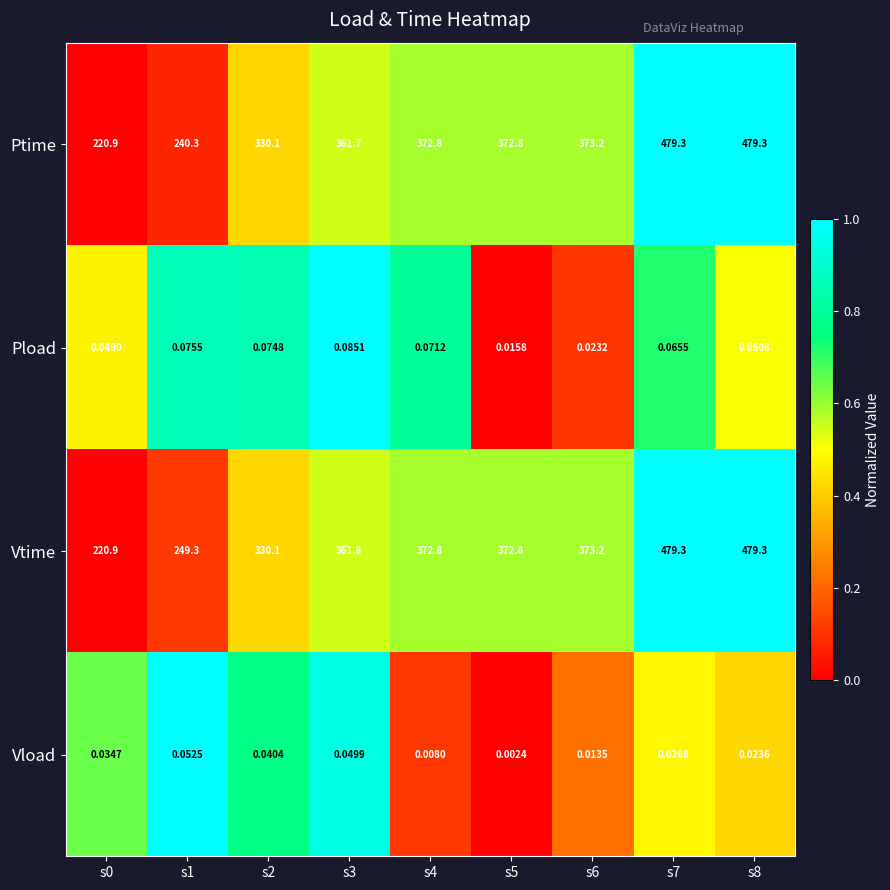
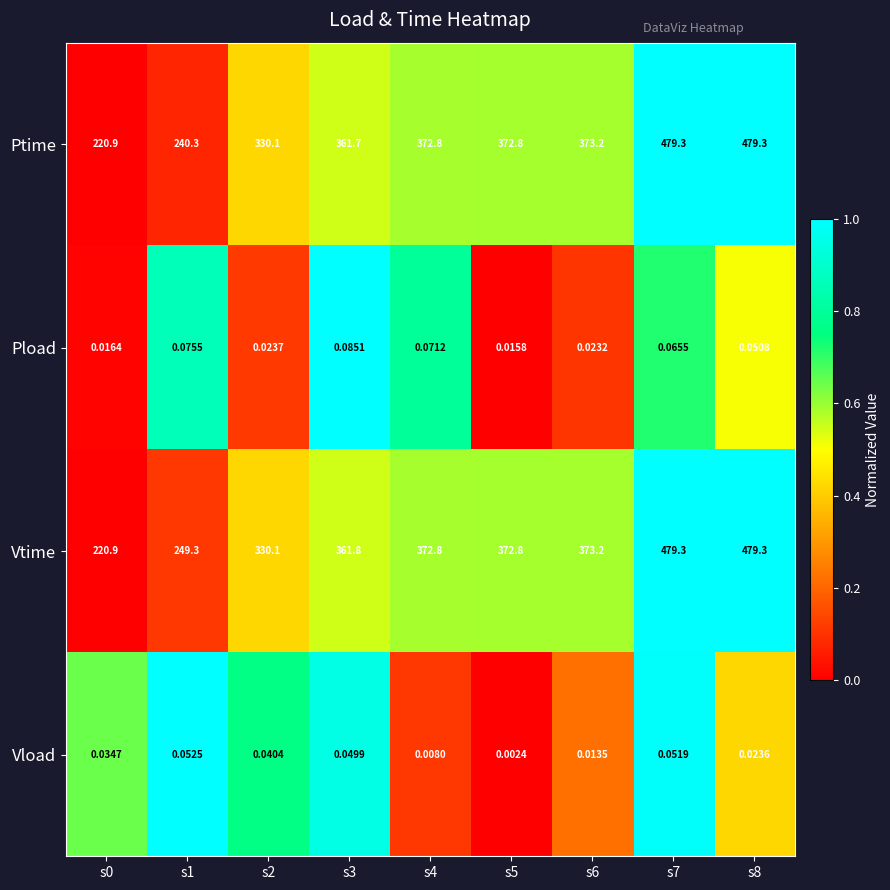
Pload, s0: 0.0490 -> 0.0164
Pload, s2: 0.0748 -> 0.0237
Vload, s7: 0.0268 -> 0.0519
